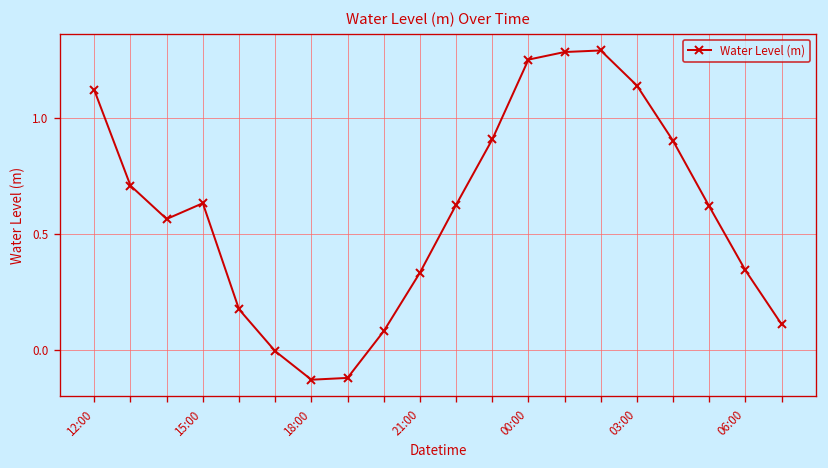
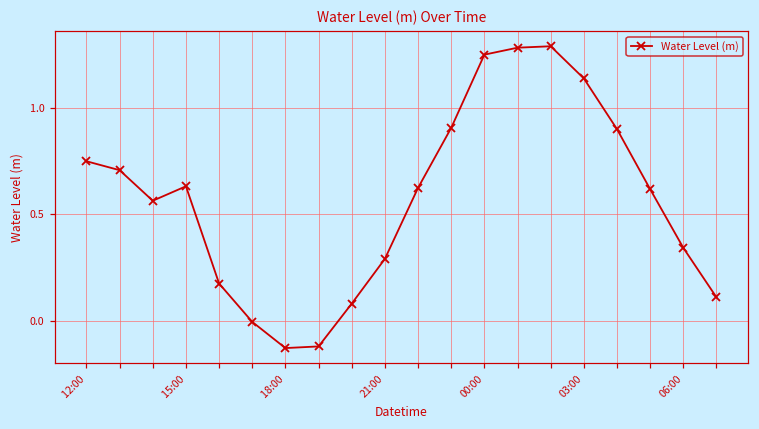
12:00: 1.12 -> 0.75
21:00: 0.33 -> 0.29
